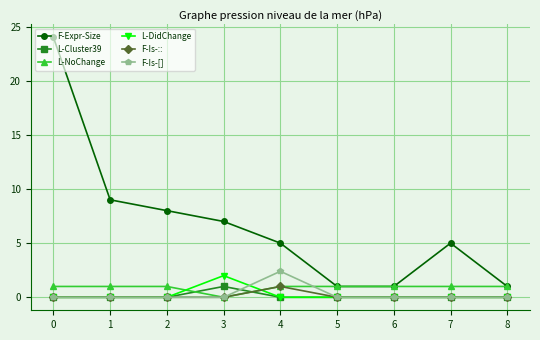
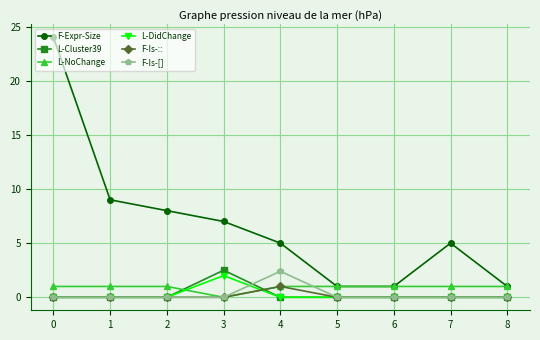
L-Cluster39, 3: 1.0 -> 2.5
